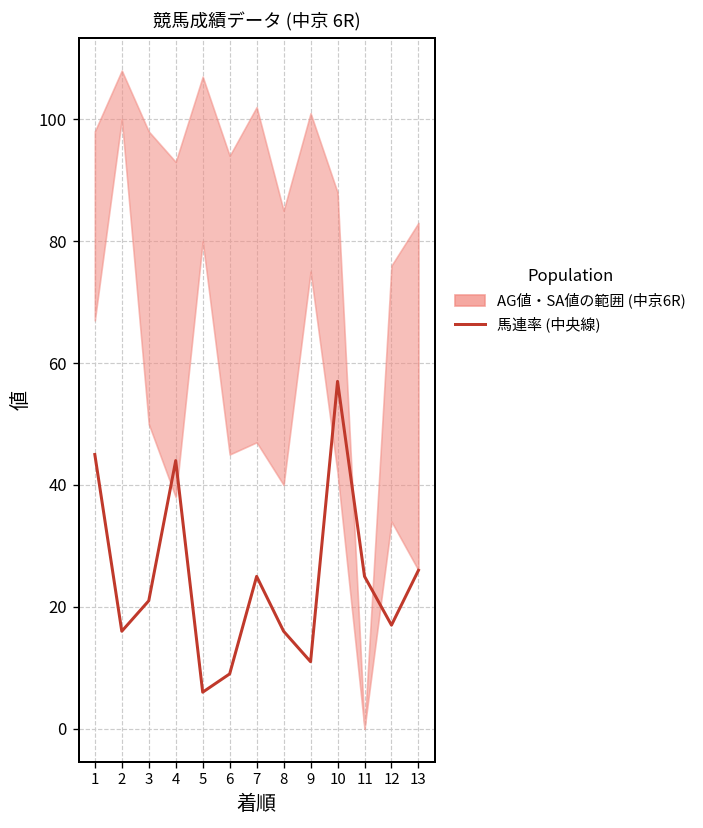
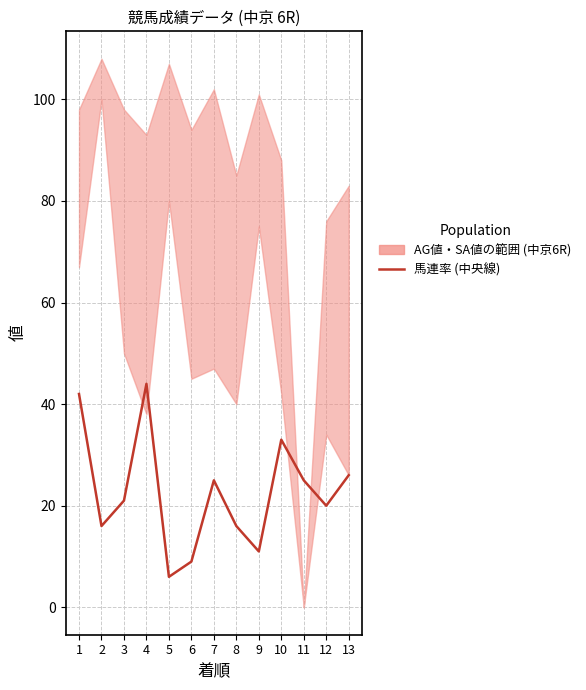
馬連率 (中央線), 1: 45 -> 42
馬連率 (中央線), 10: 57 -> 33
馬連率 (中央線), 12: 17 -> 20
